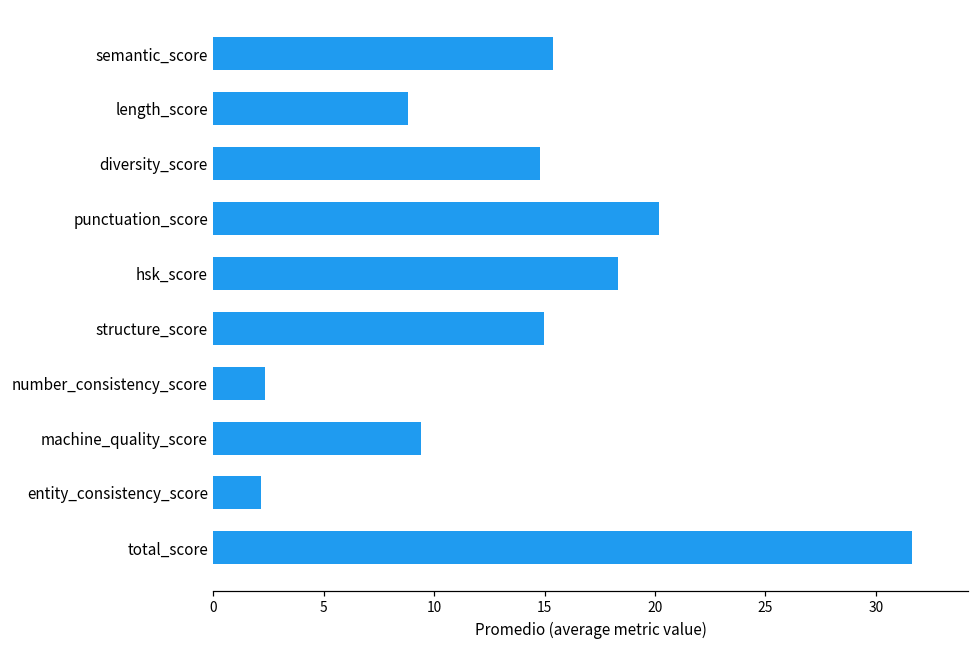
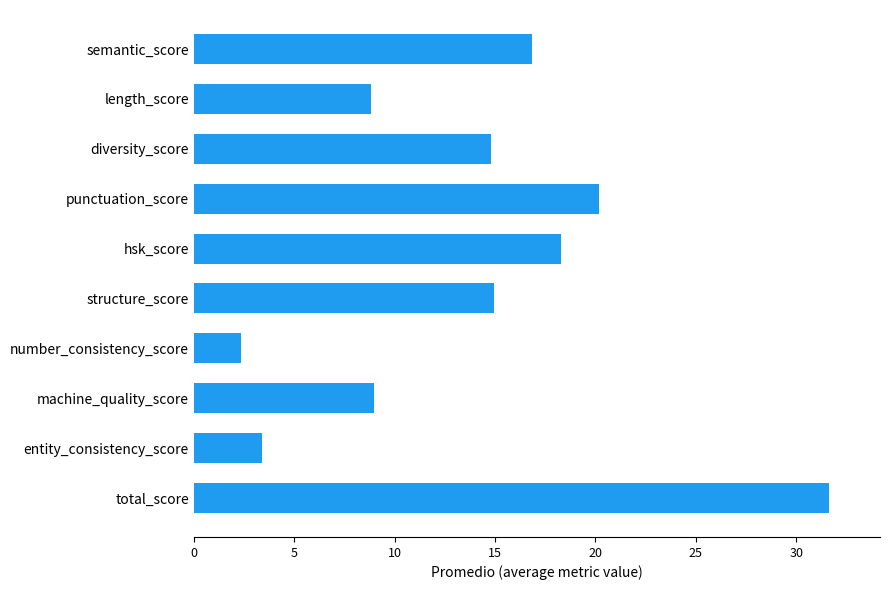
semantic_score: 15.4 -> 16.8
machine_quality_score: 9.4 -> 9.0
entity_consistency_score: 2.2 -> 3.4
